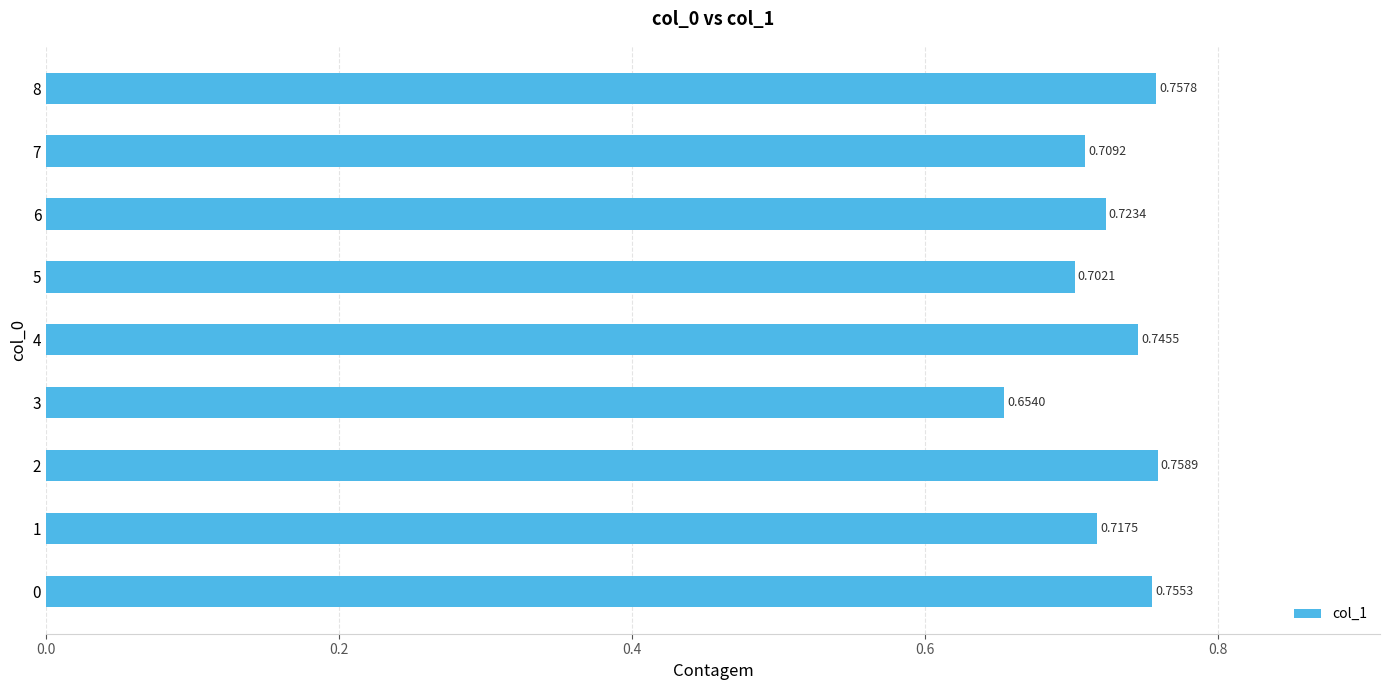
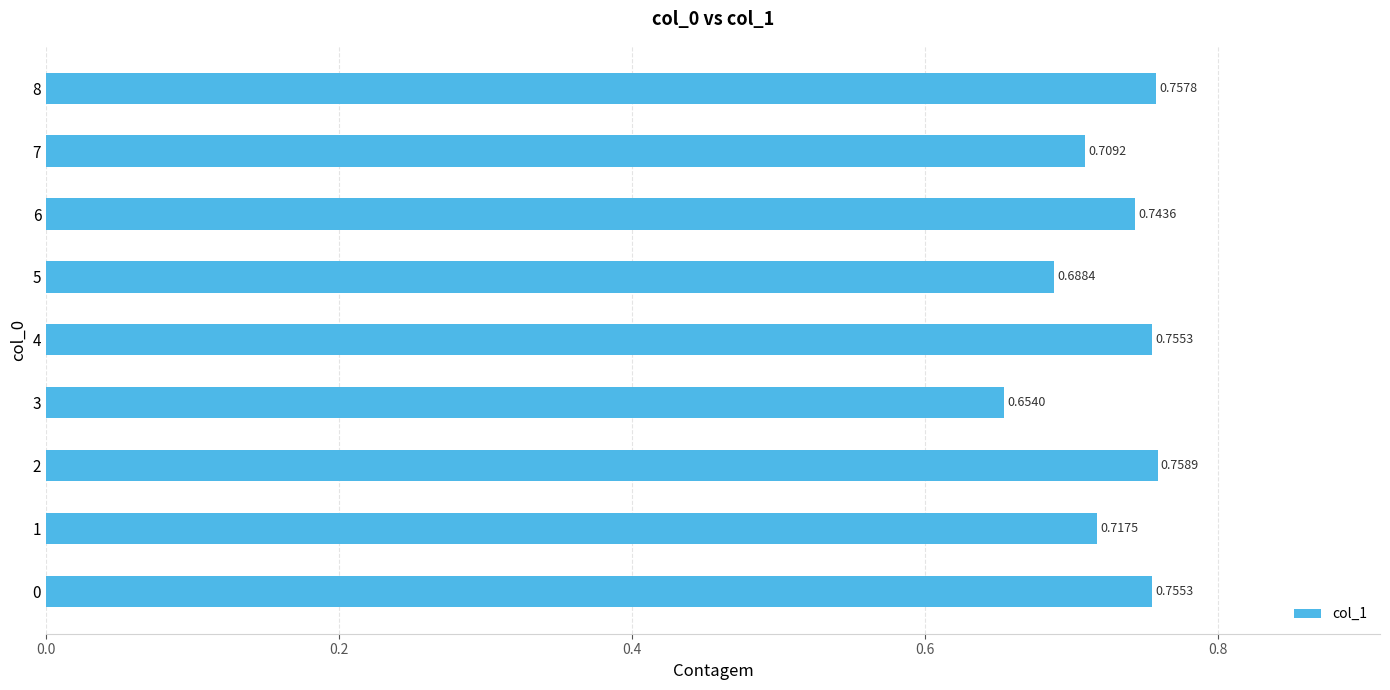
6: 0.7234 -> 0.7436
5: 0.7021 -> 0.6884
4: 0.7455 -> 0.7553
